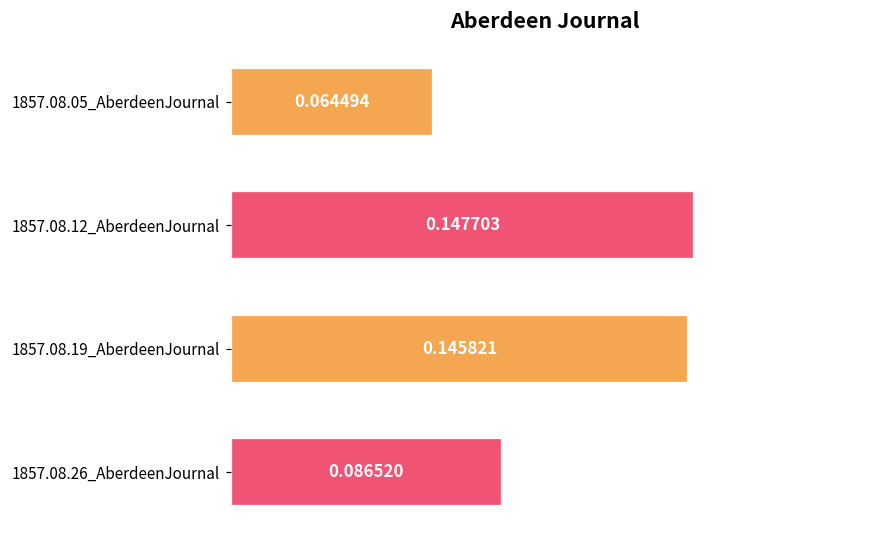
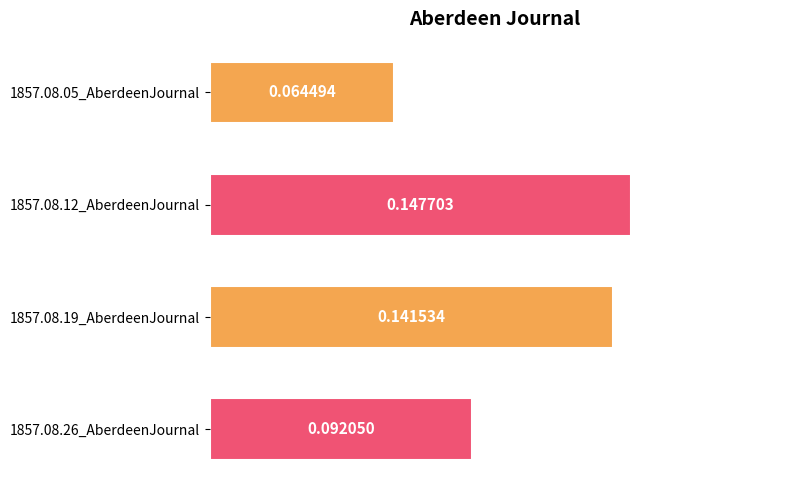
1857.08.19_AberdeenJournal: 0.145821 -> 0.141534
1857.08.26_AberdeenJournal: 0.086520 -> 0.092050
